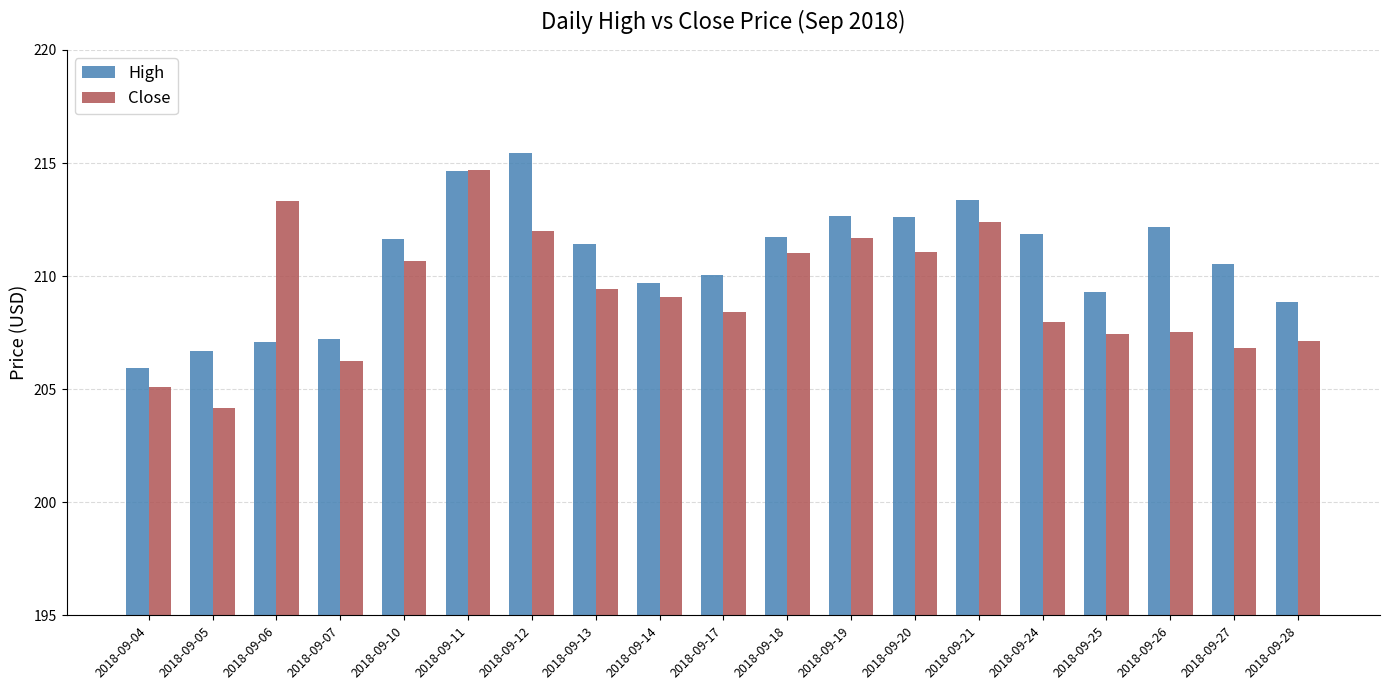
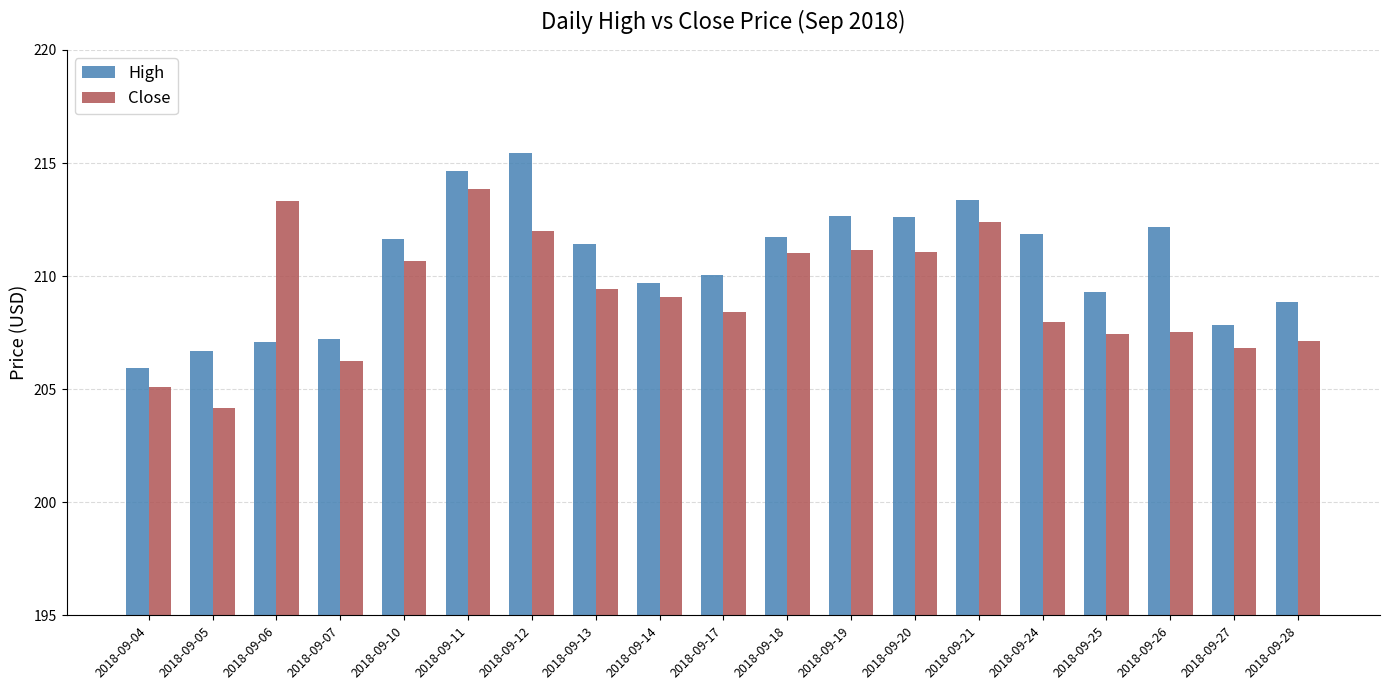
Close, 2018-09-11: 214.7 -> 213.9
Close, 2018-09-19: 211.7 -> 211.1
High, 2018-09-27: 210.5 -> 207.8
